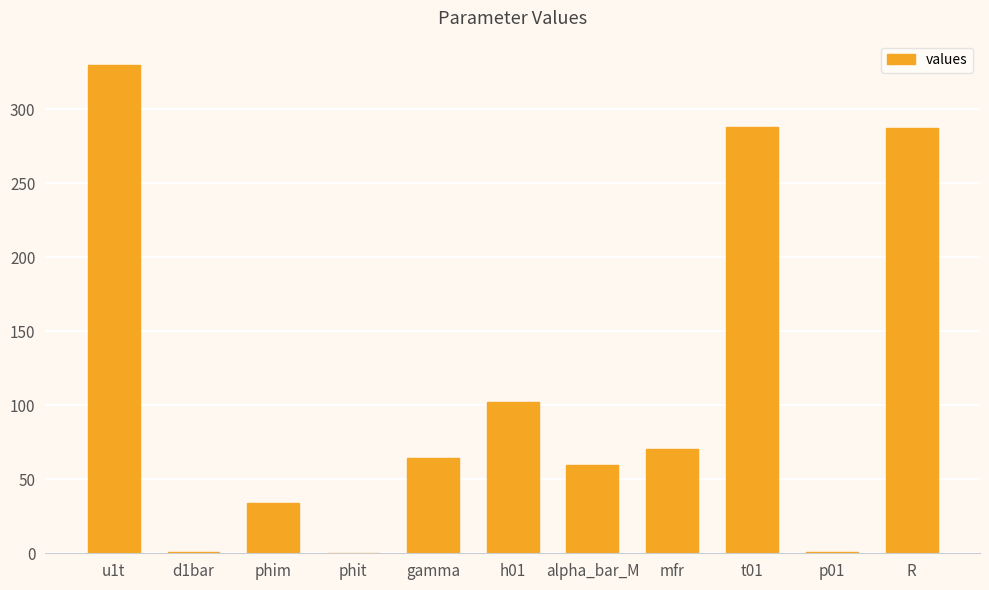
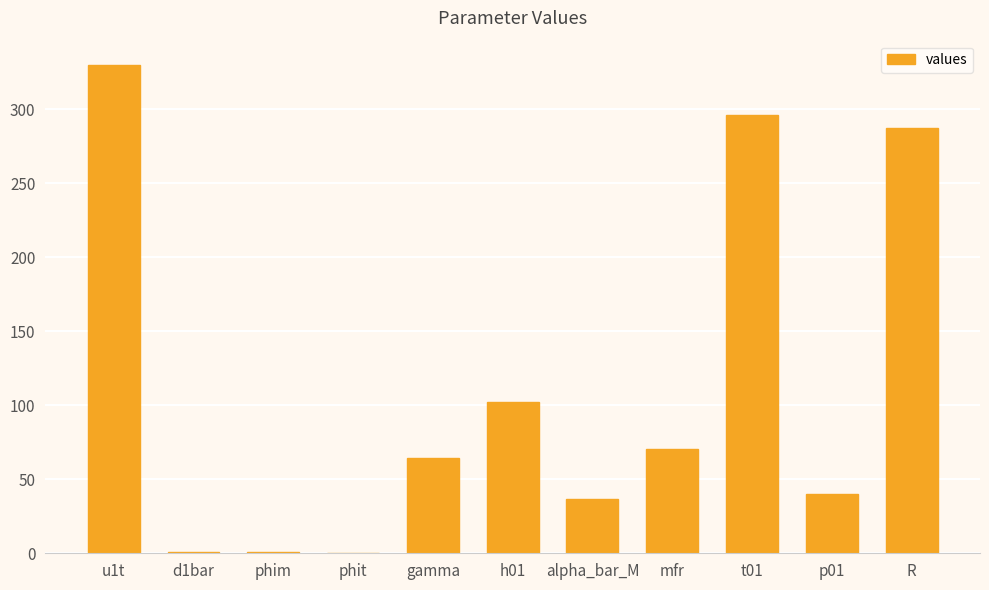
phim: 34 -> 1
alpha_bar_M: 60 -> 37
t01: 288 -> 296
p01: 1 -> 40
